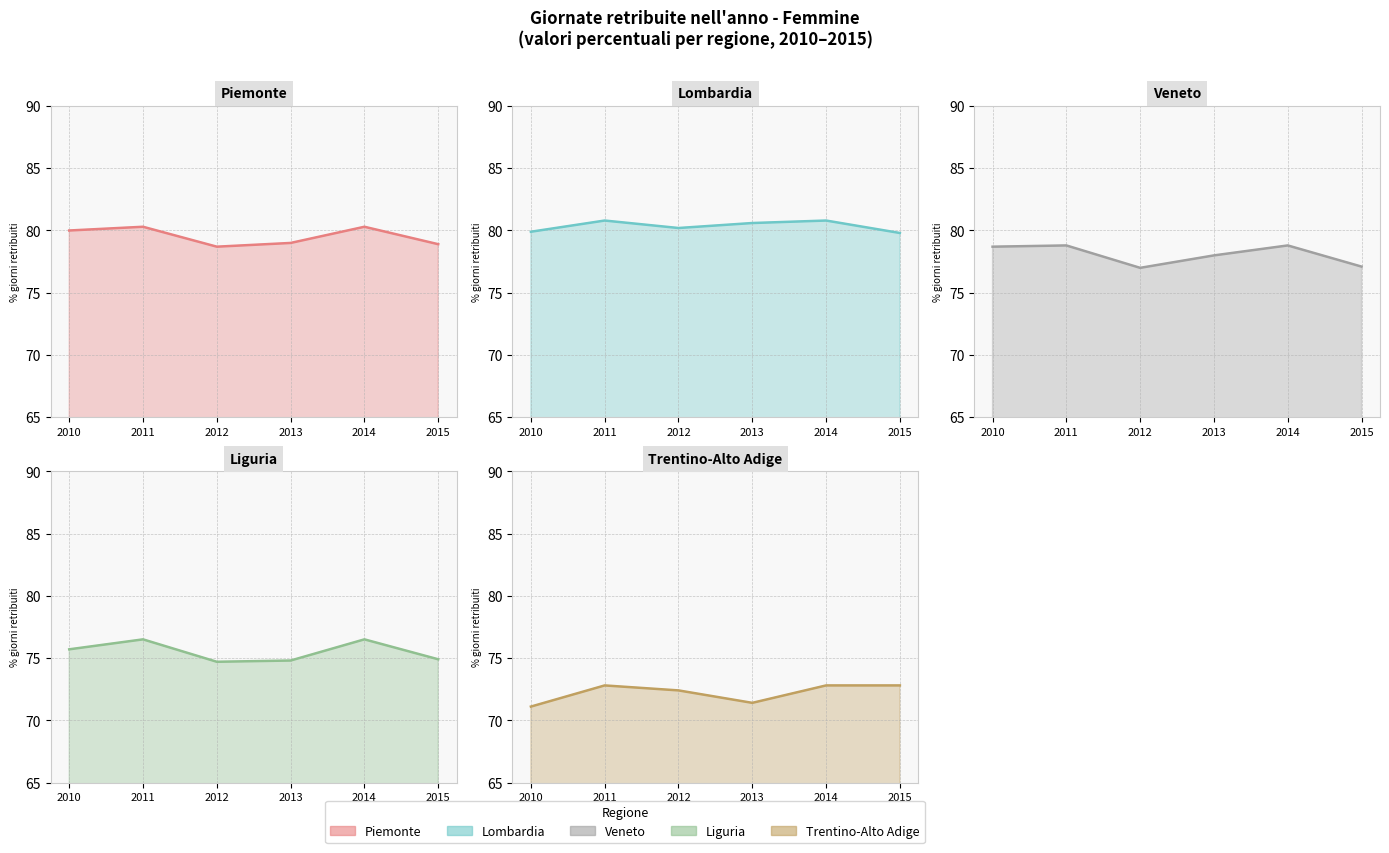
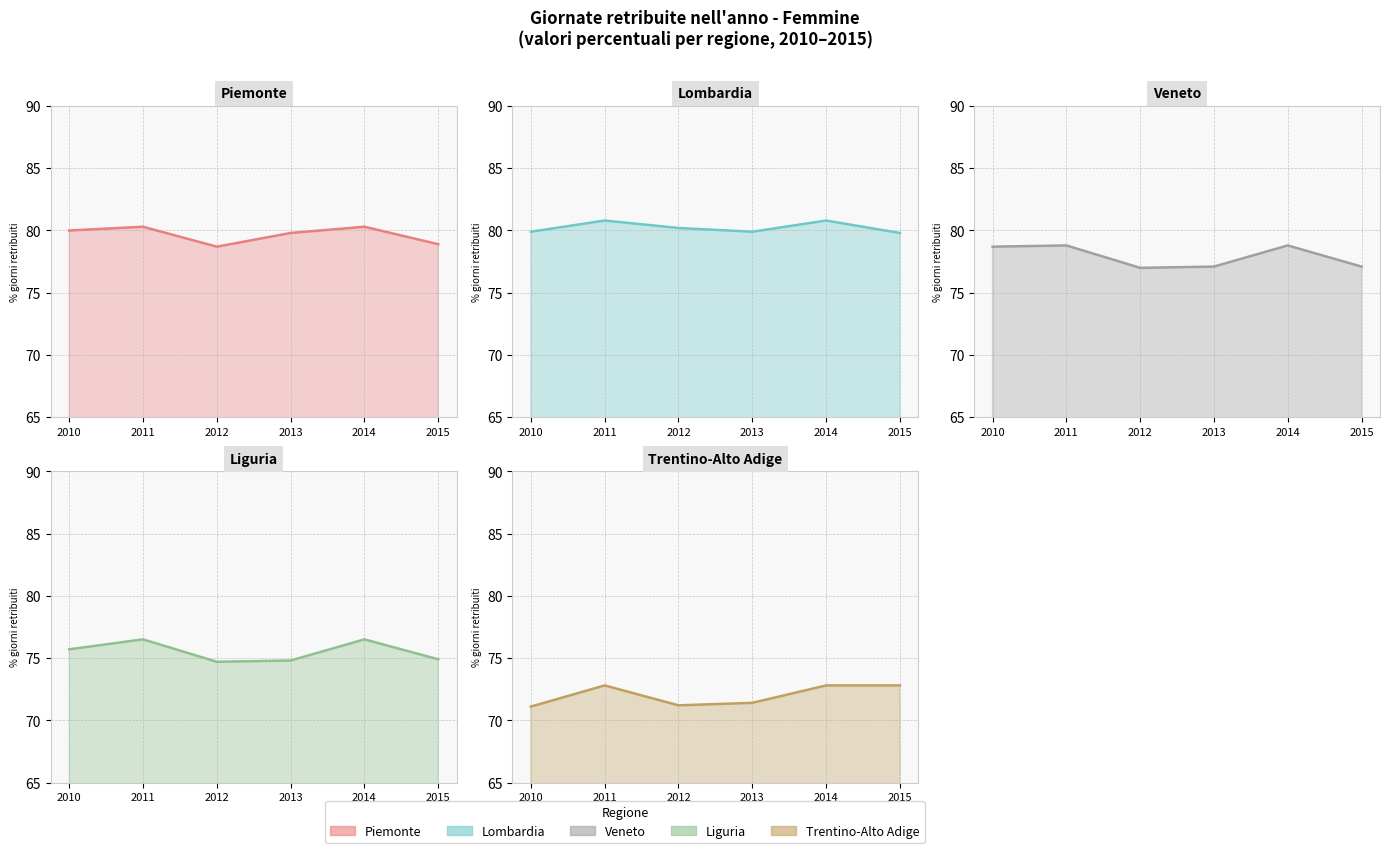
Piemonte, 2013: 79.0 -> 79.8
Lombardia, 2013: 80.6 -> 79.9
Veneto, 2013: 78.0 -> 77.1
Trentino-Alto Adige, 2012: 72.4 -> 71.2
